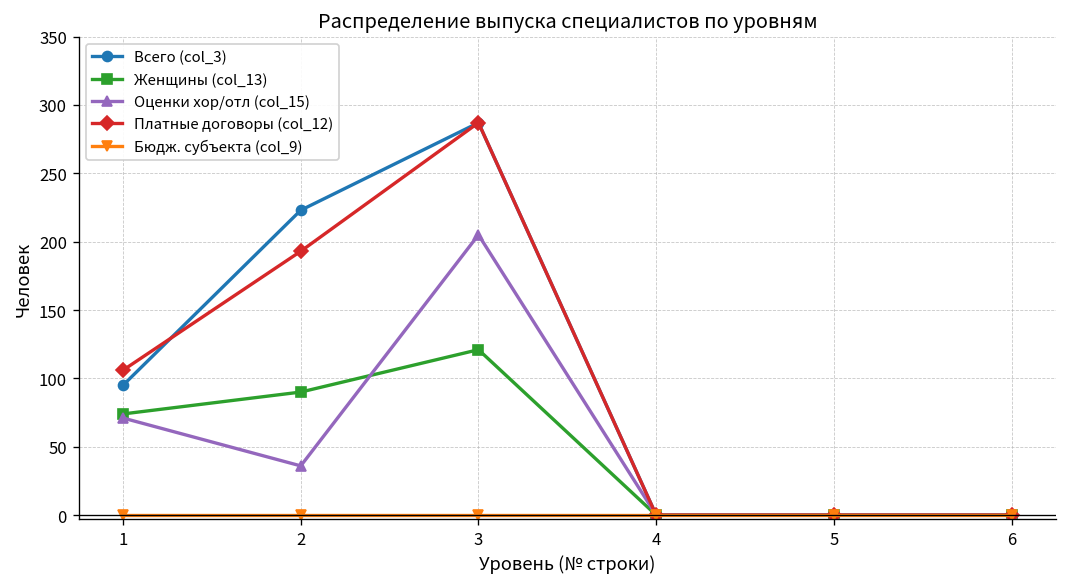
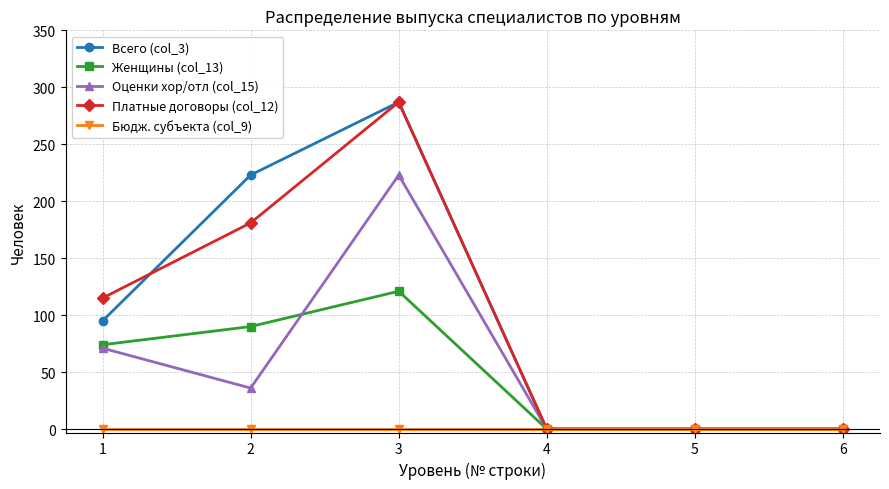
Платные договоры (col_12), 1: 106 -> 115
Платные договоры (col_12), 2: 193 -> 181
Оценки хор/отл (col_15), 3: 205 -> 223
